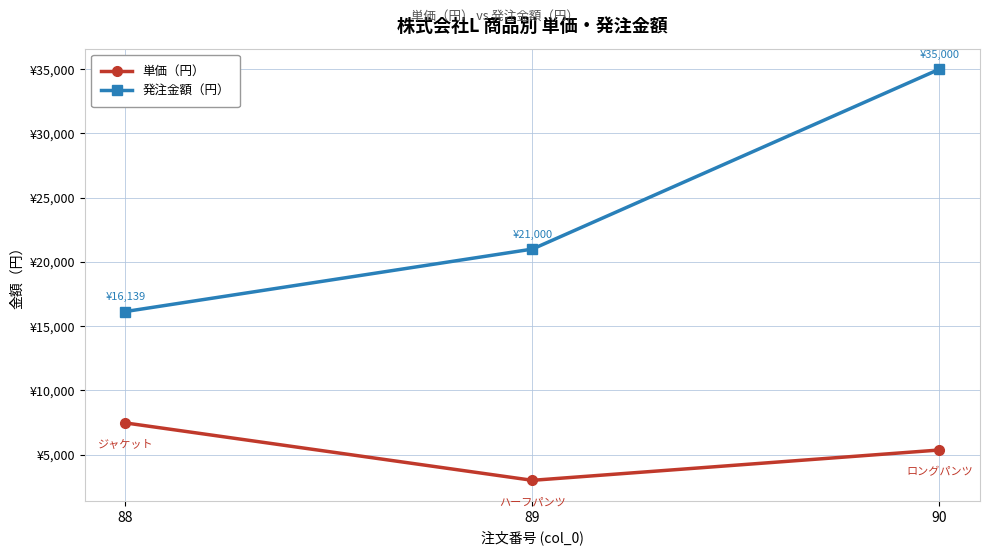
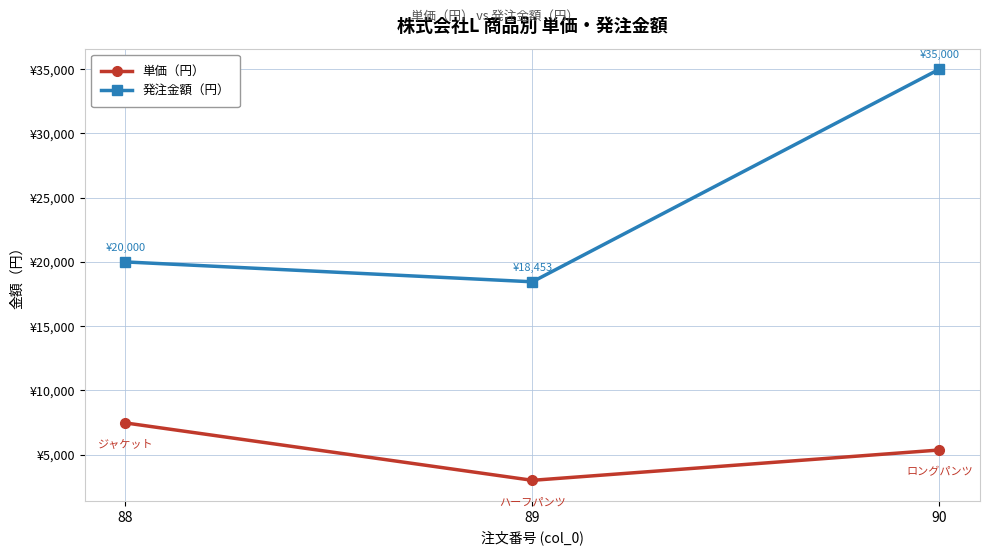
発注金額（円）, 88: ¥16,139 -> ¥20,000
発注金額（円）, 89: ¥21,000 -> ¥18,453
